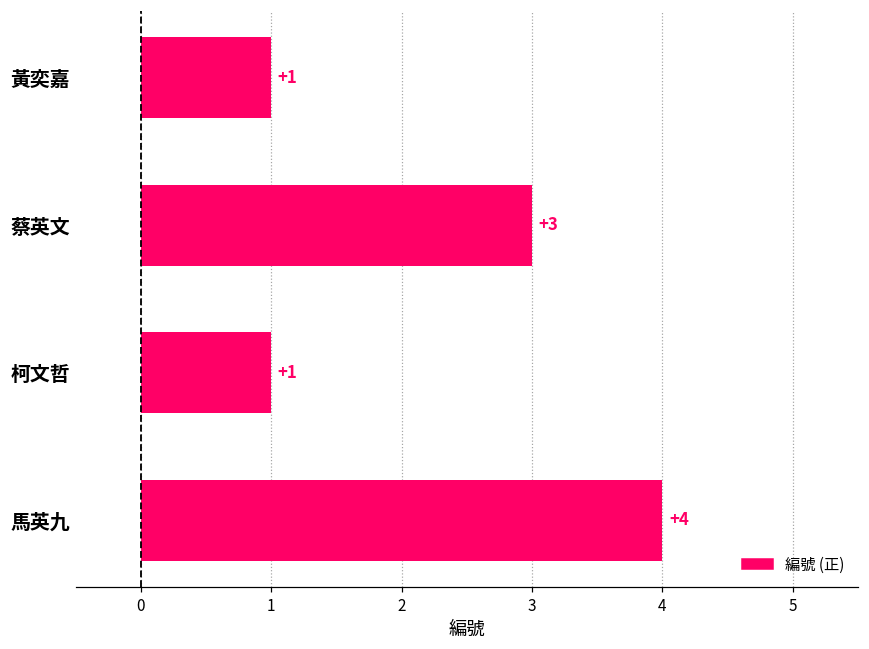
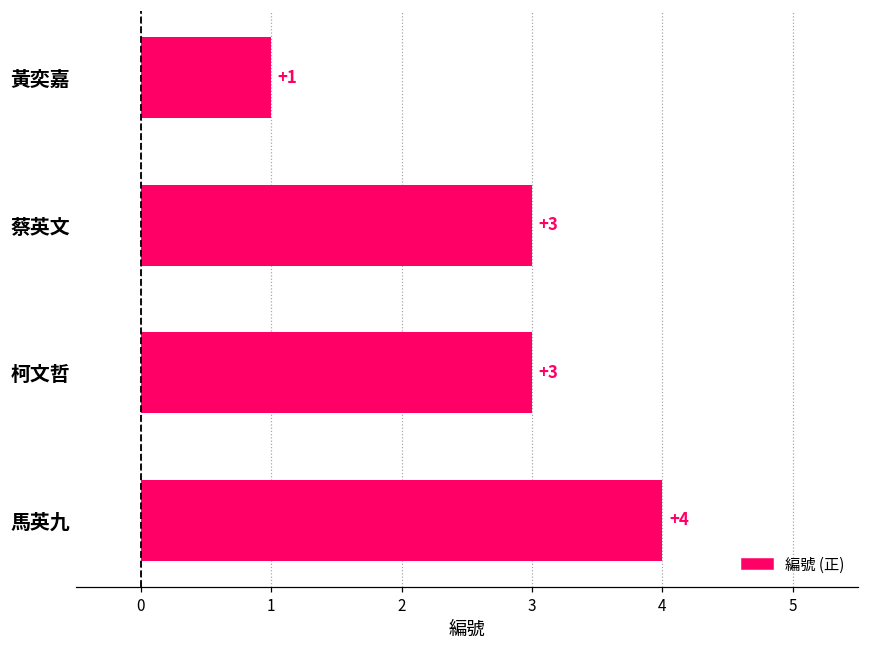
柯文哲: +1 -> +3
